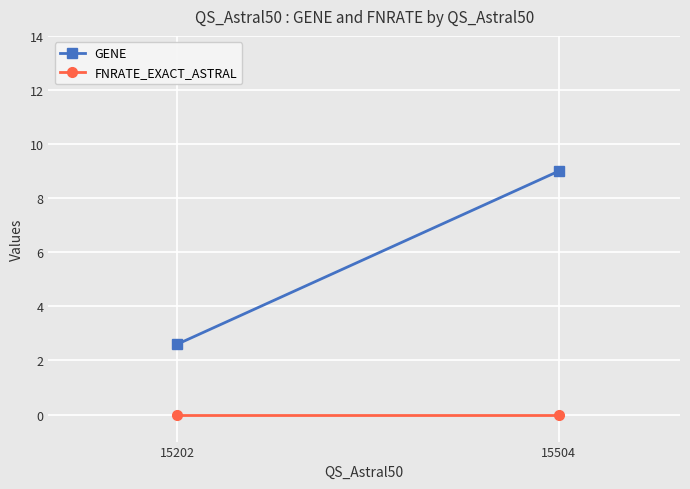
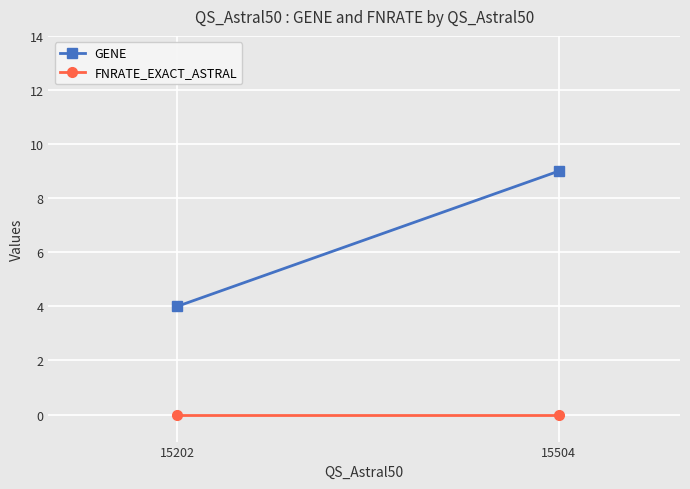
GENE, 15202: 2.6 -> 4.0
